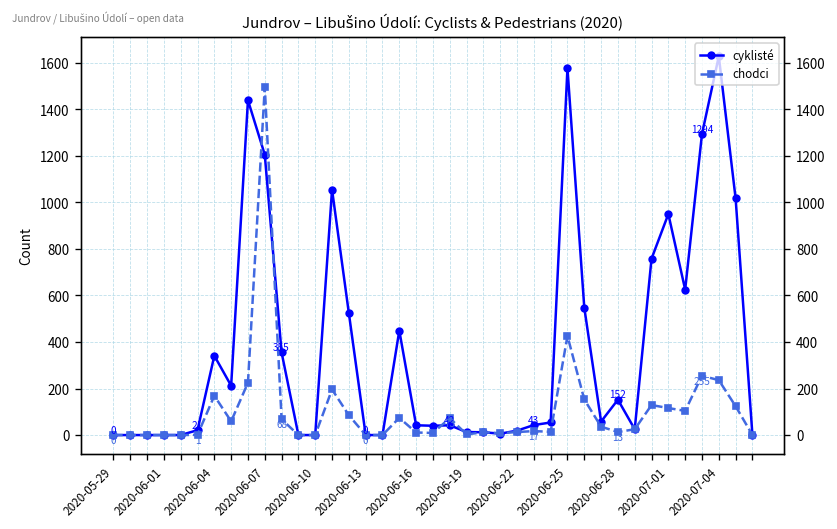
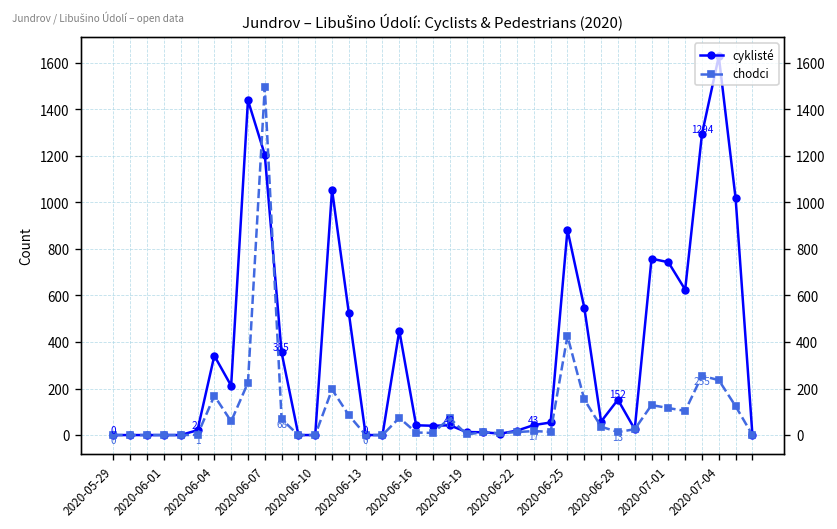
cyklisté, 2020-06-25: 1580 -> 880
cyklisté, 2020-07-01: 950 -> 740
